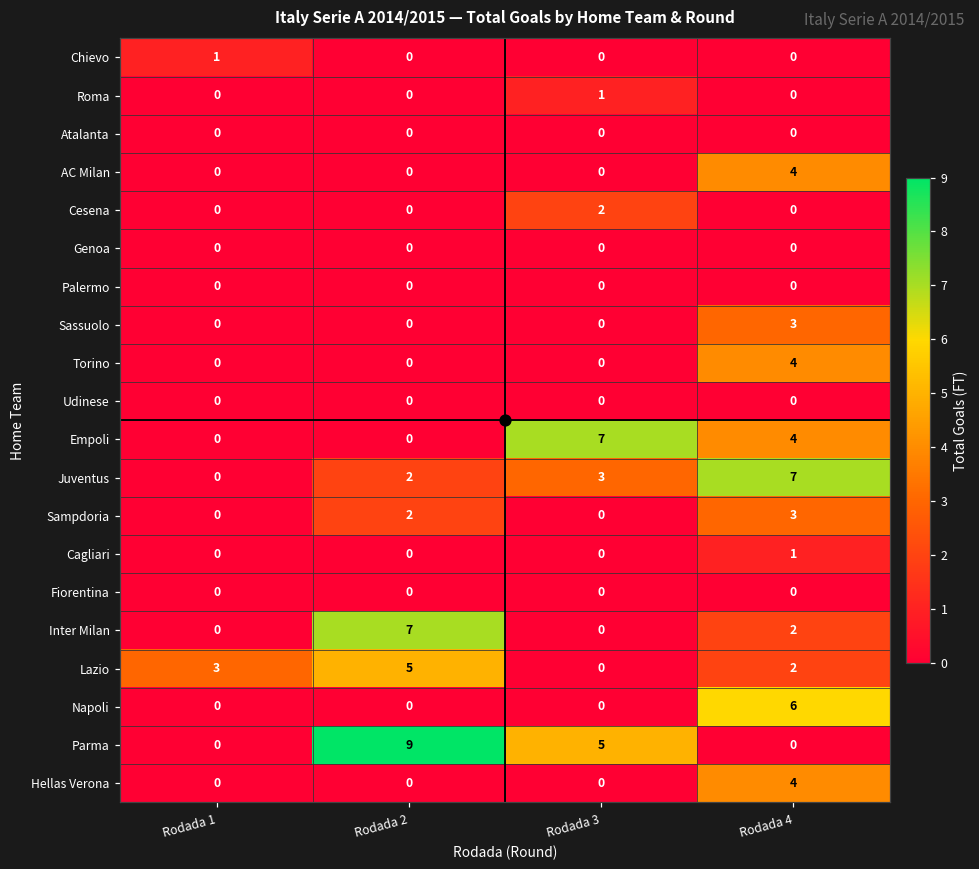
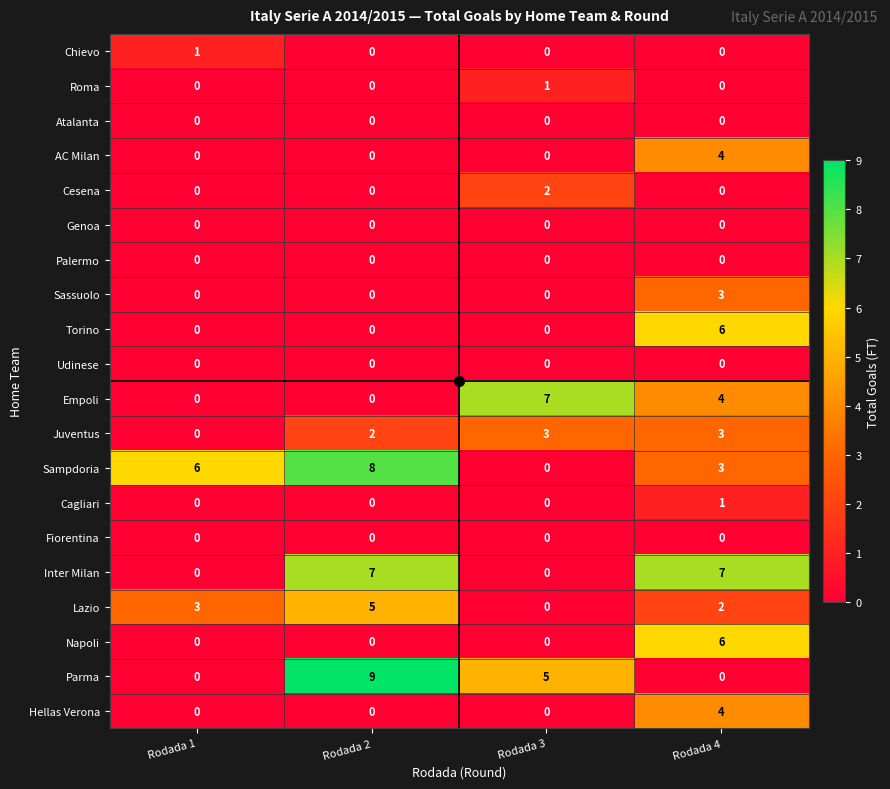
Torino, Rodada 4: 4 -> 6
Juventus, Rodada 4: 7 -> 3
Sampdoria, Rodada 1: 0 -> 6
Sampdoria, Rodada 2: 2 -> 8
Inter Milan, Rodada 4: 2 -> 7
